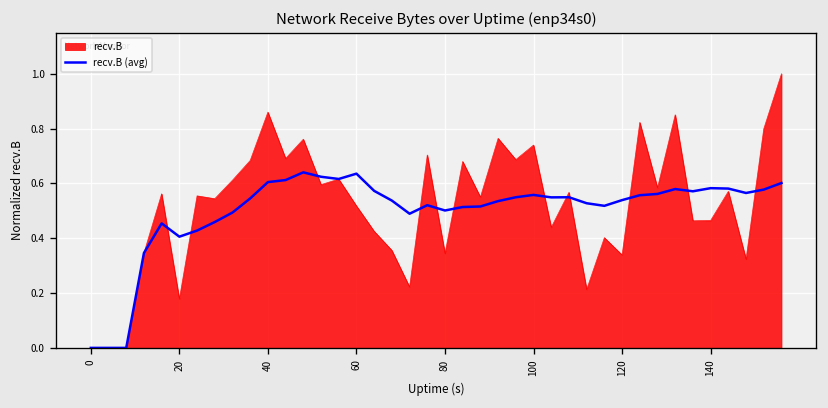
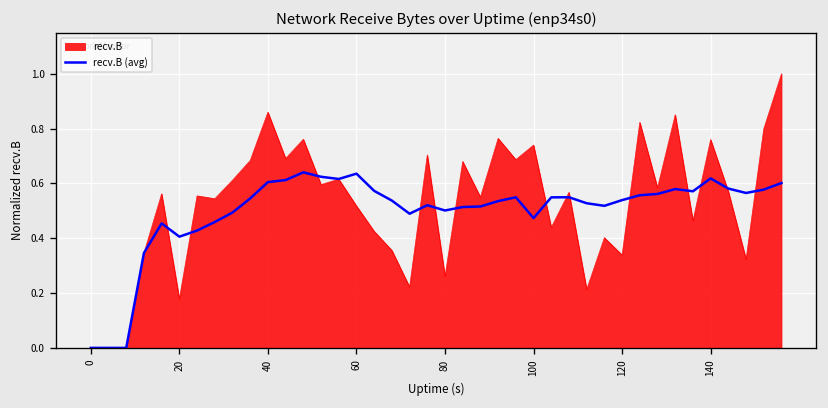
recv.B, 80: 0.34 -> 0.26
recv.B (avg), 100: 0.56 -> 0.47
recv.B, 140: 0.46 -> 0.76
recv.B (avg), 140: 0.58 -> 0.62
